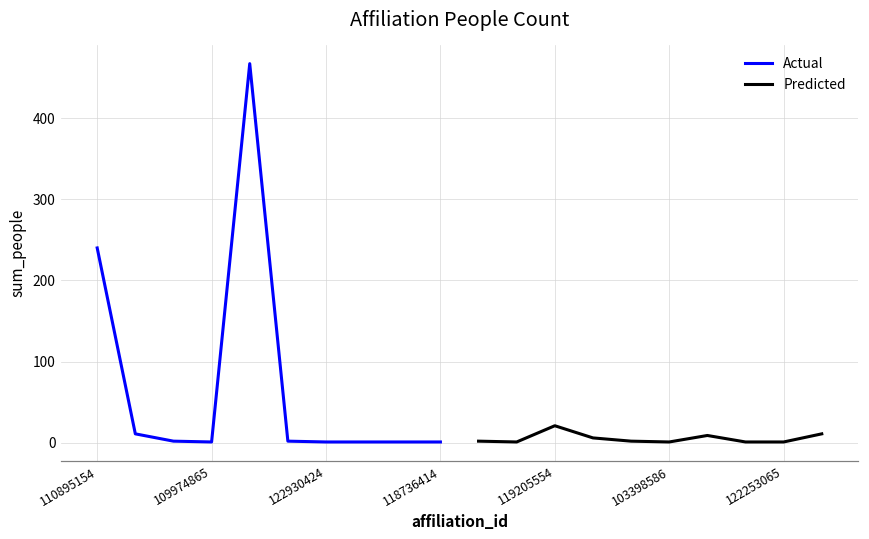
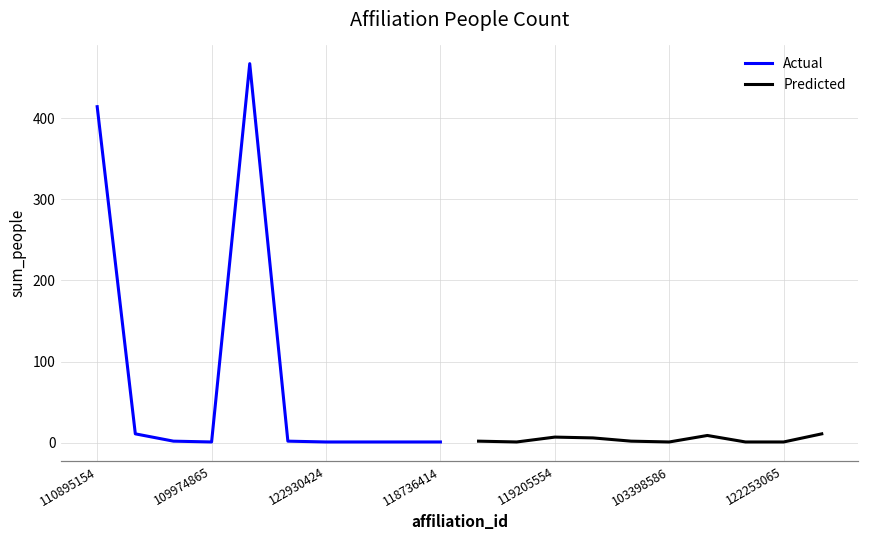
Actual, 110895154: 240 -> 410
Predicted, 119205554: 20 -> 10
